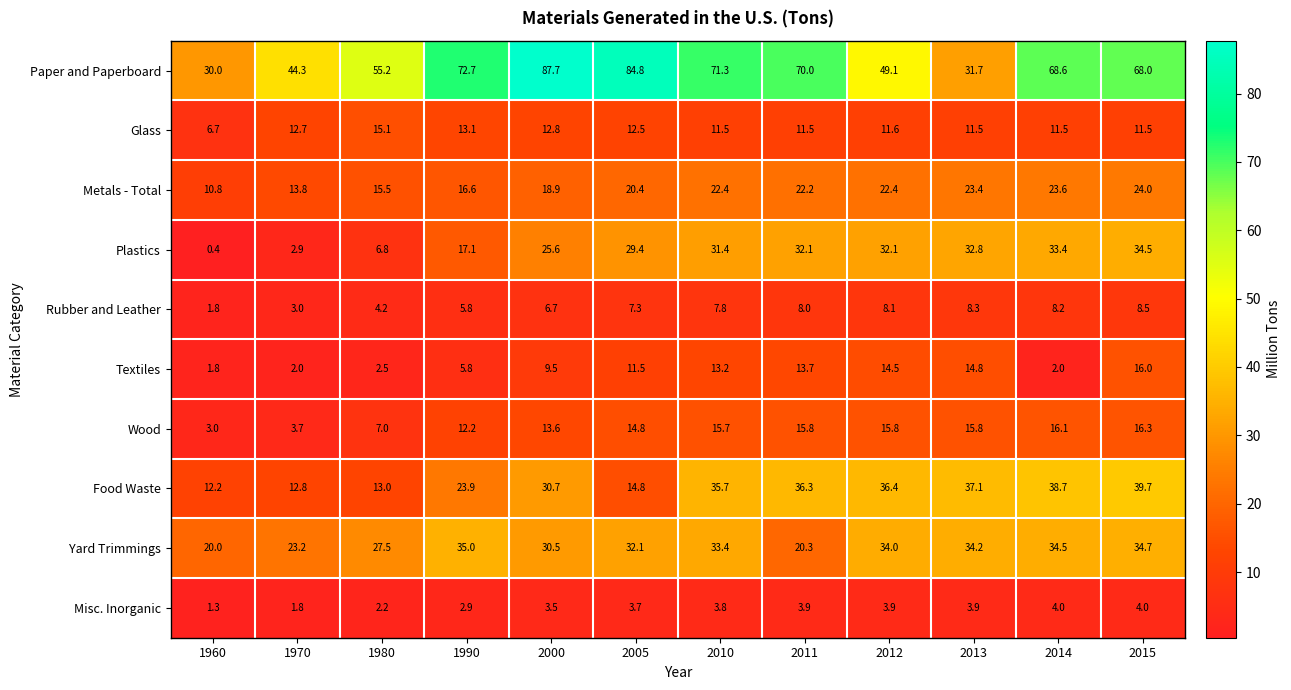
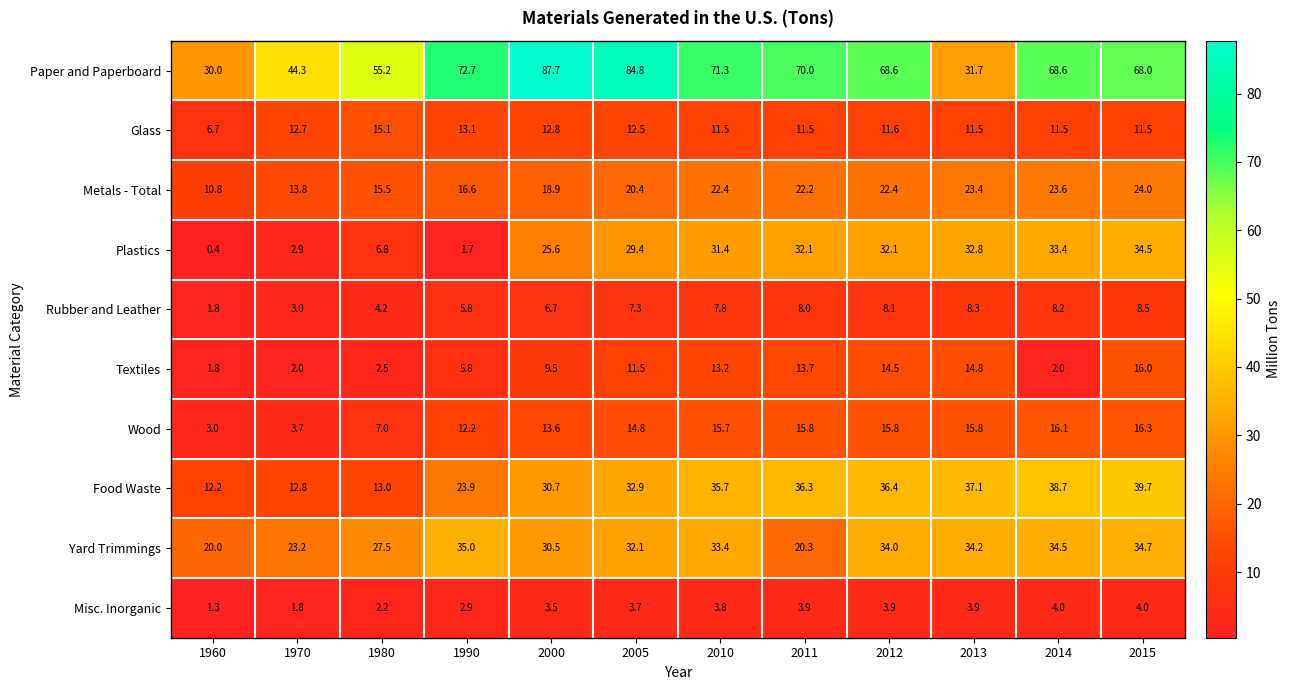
Paper and Paperboard, 2012: 49.1 -> 68.6
Plastics, 1990: 17.1 -> 1.7
Food Waste, 2005: 14.8 -> 32.9
